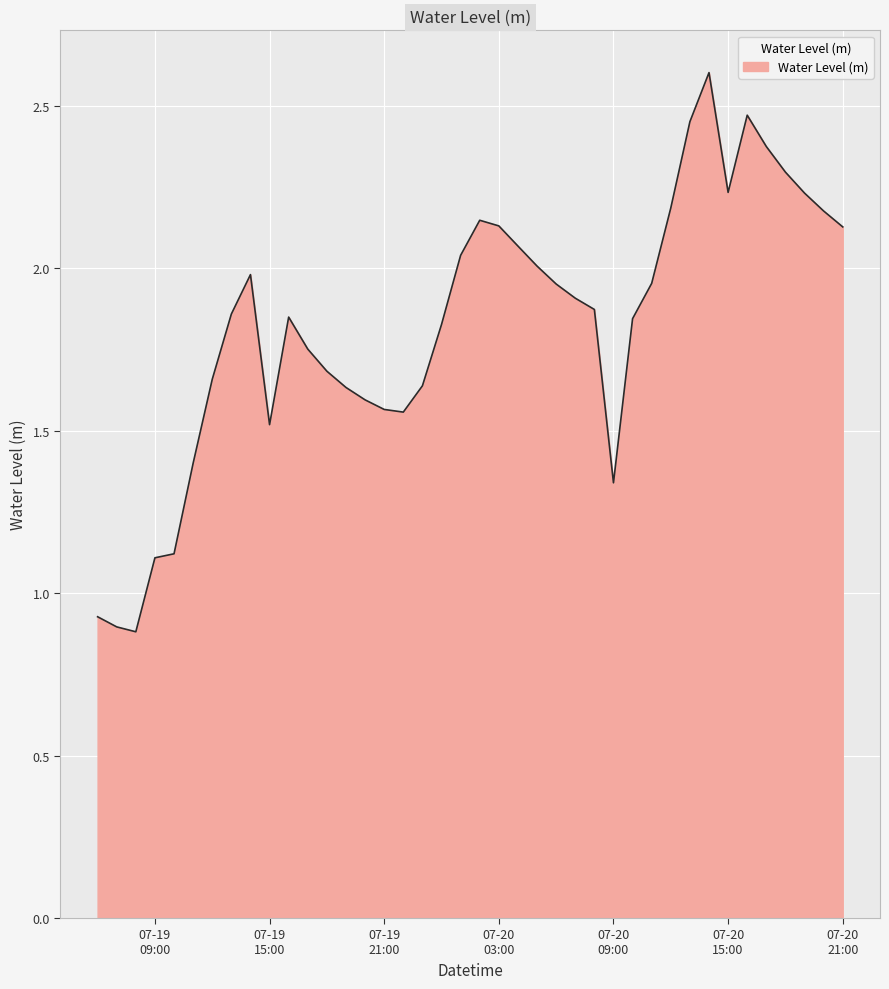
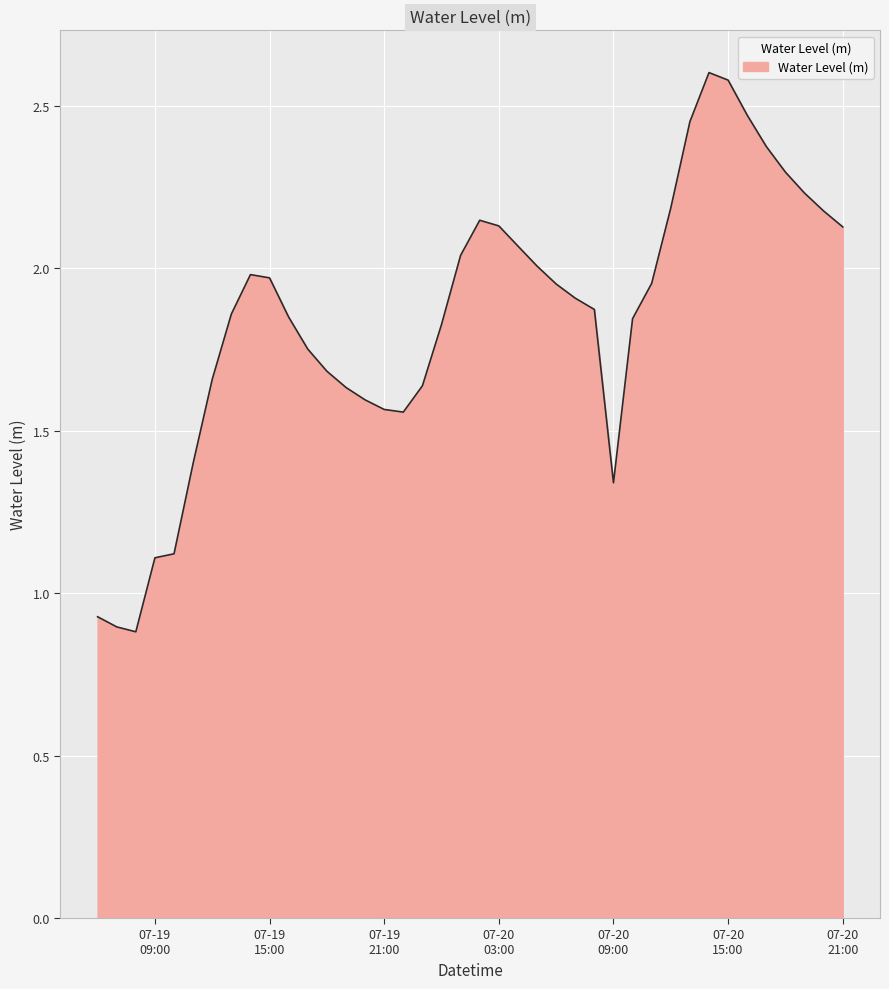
07-19 15:00: 1.52 -> 1.97
07-20 15:00: 2.23 -> 2.58
